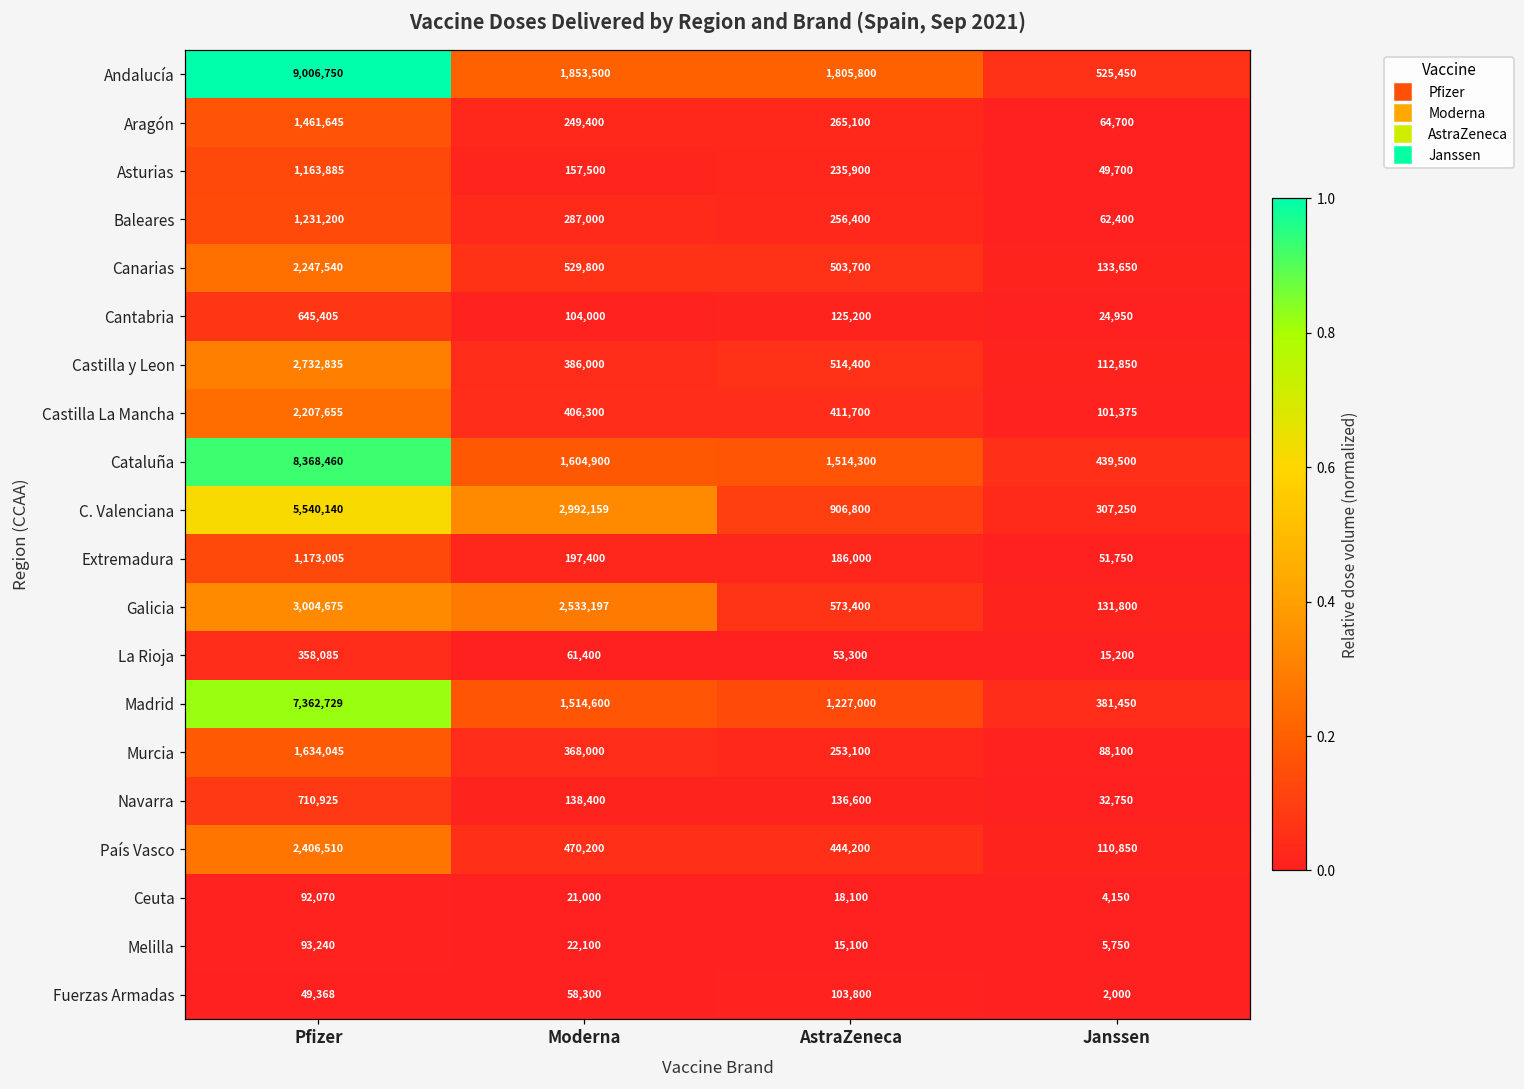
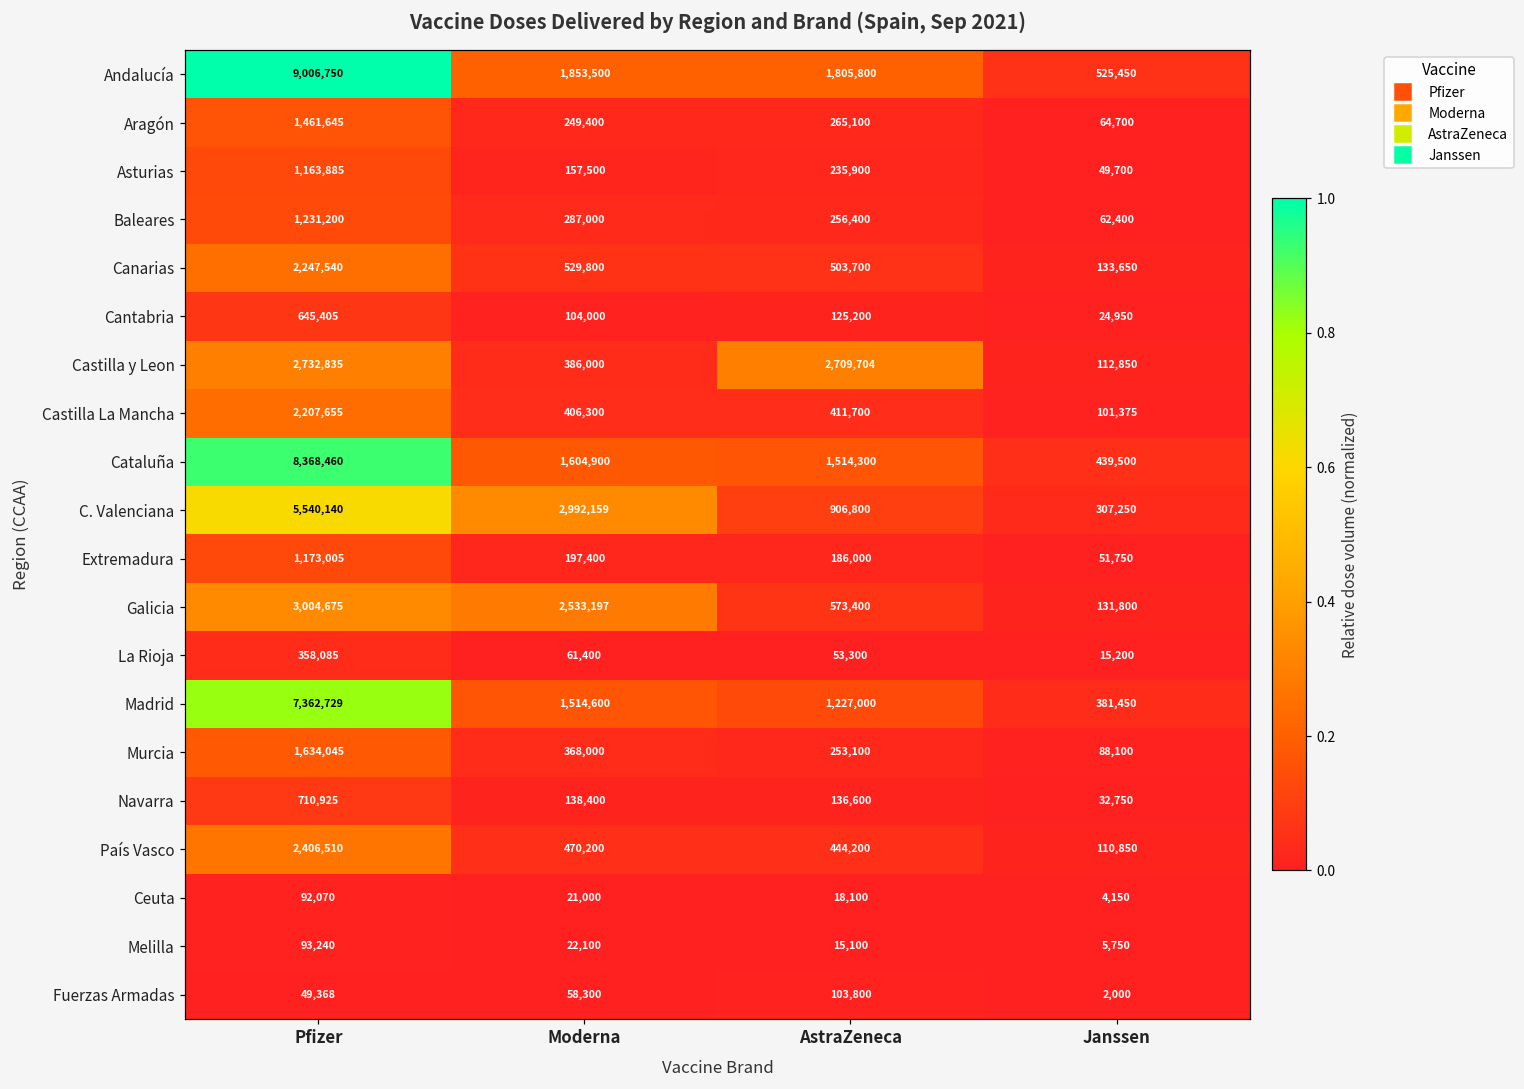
Castilla y Leon, AstraZeneca: 514,400 -> 2,709,704
